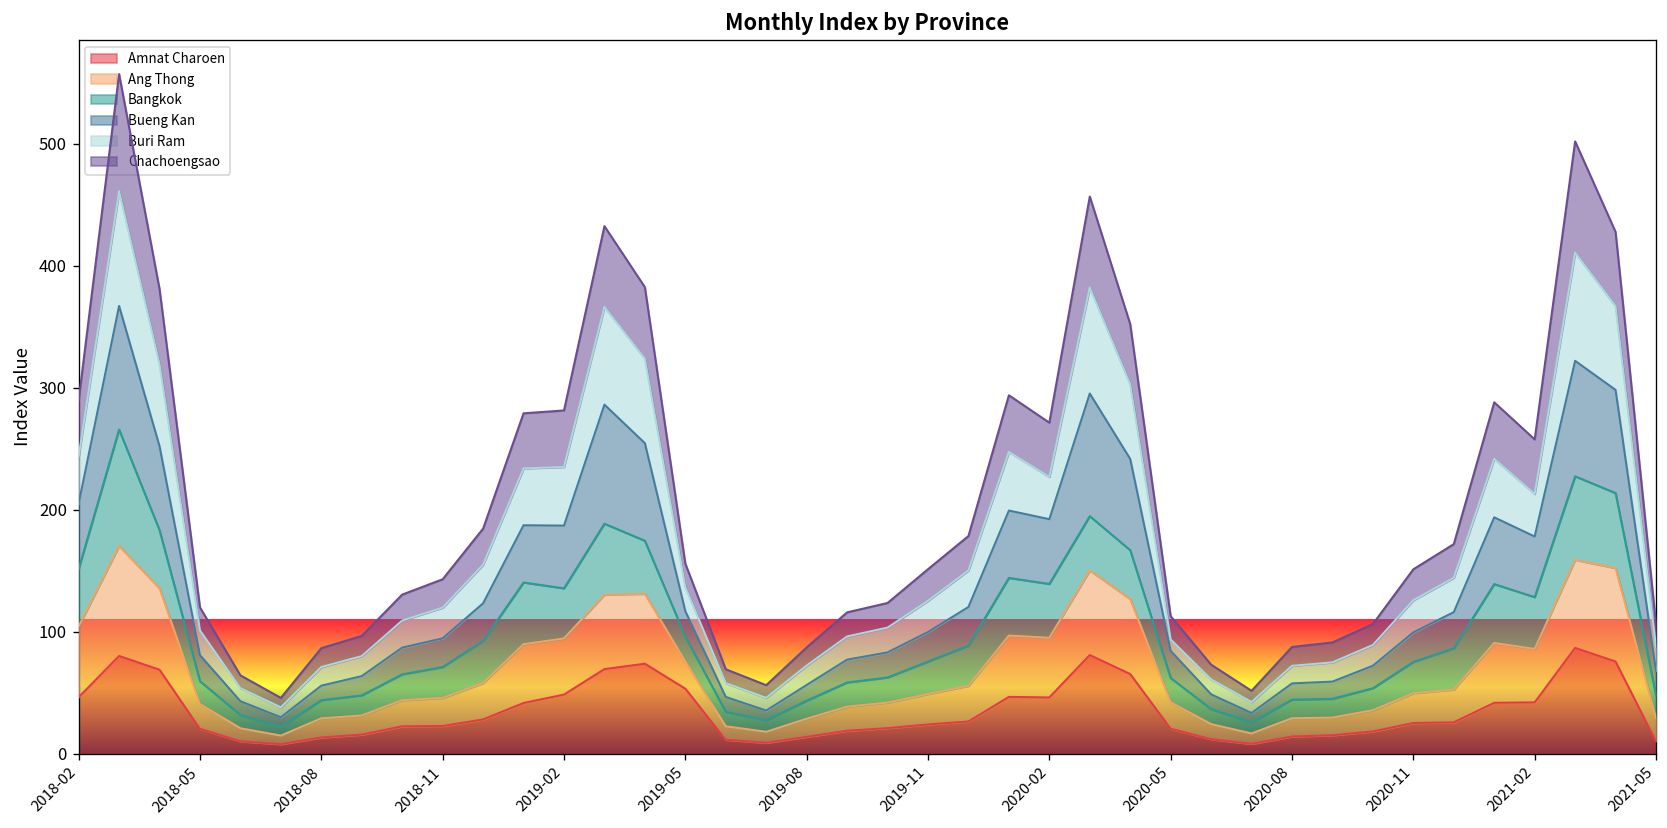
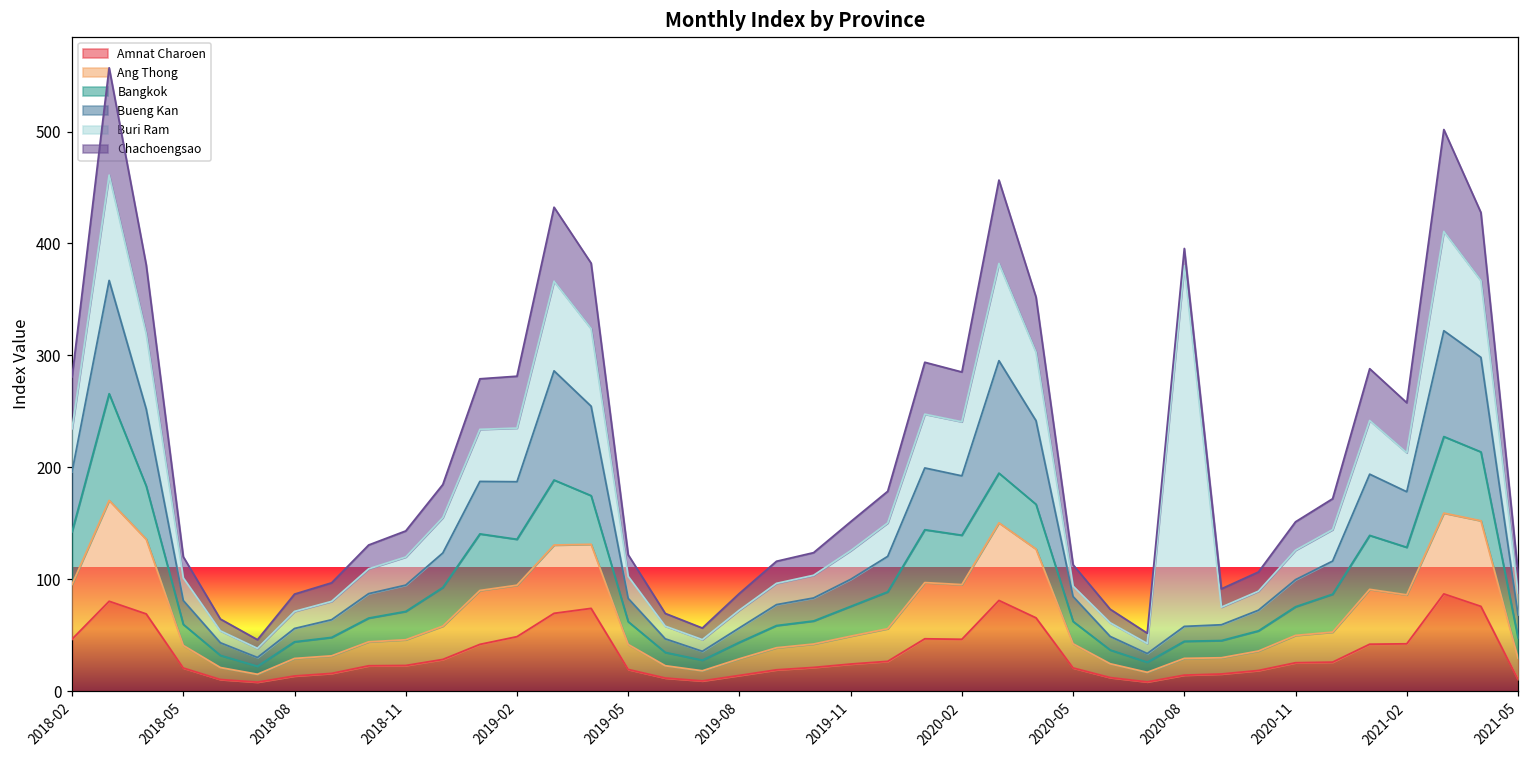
Ang Thong, 2018-02: 58 -> 49
Amnat Charoen, 2019-05: 53 -> 19
Buri Ram, 2020-02: 35 -> 48
Buri Ram, 2020-08: 14 -> 322
